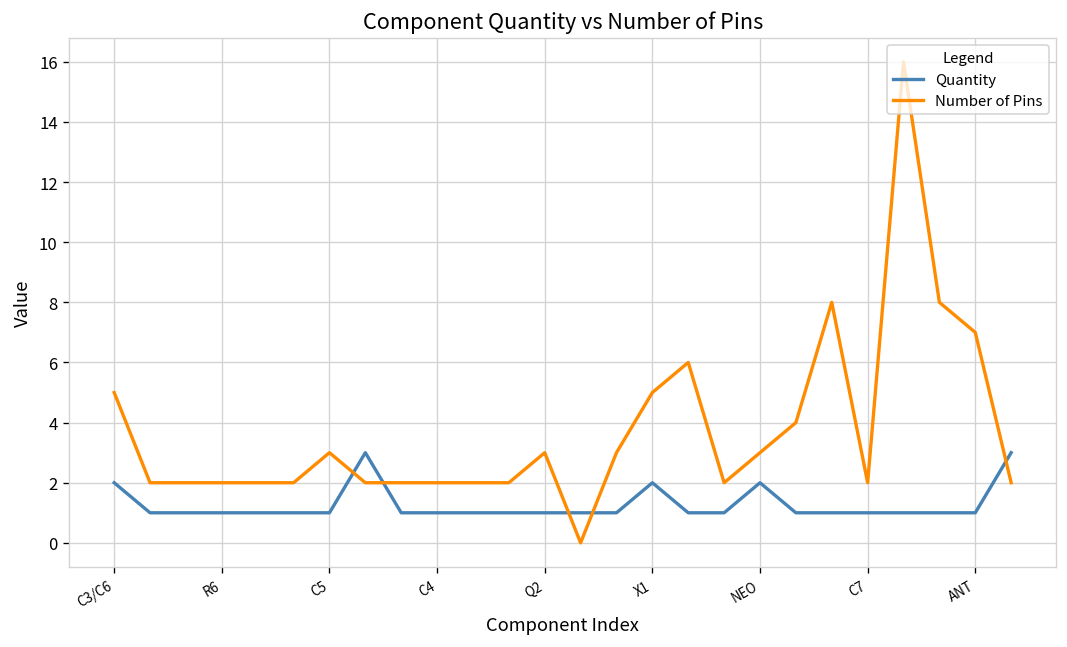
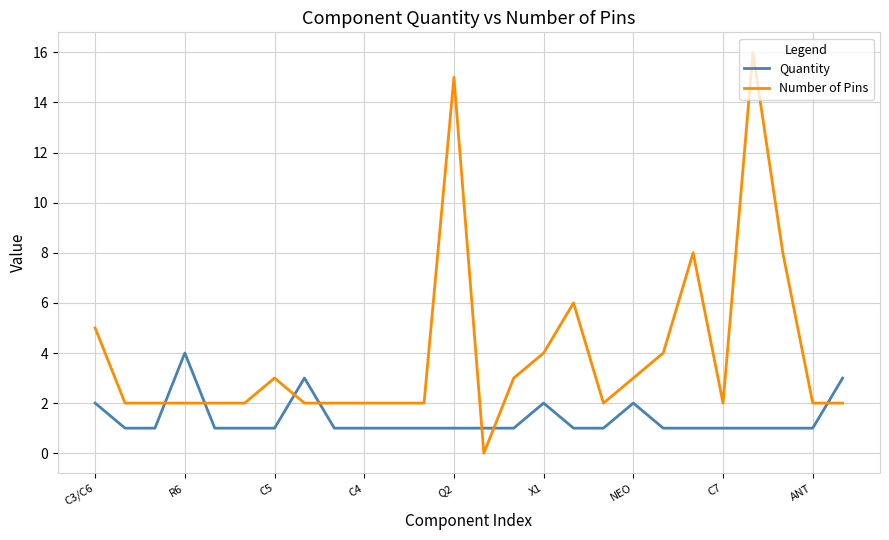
Quantity, R6: 1 -> 4
Number of Pins, Q2: 3 -> 15
Number of Pins, X1: 5 -> 4
Number of Pins, ANT: 7 -> 2
